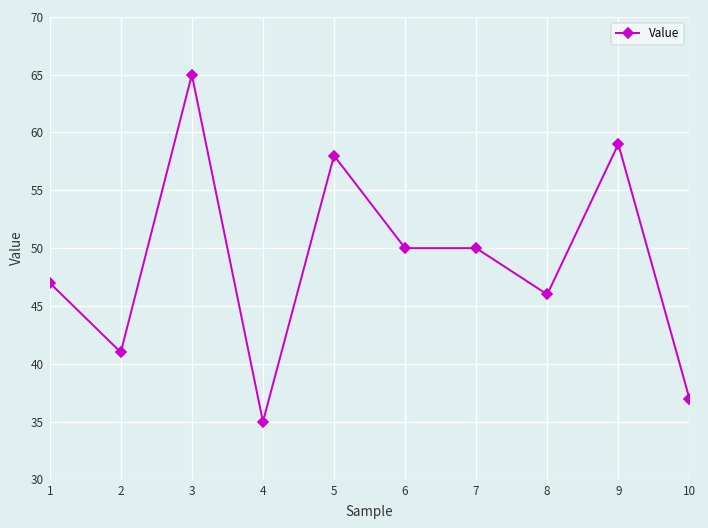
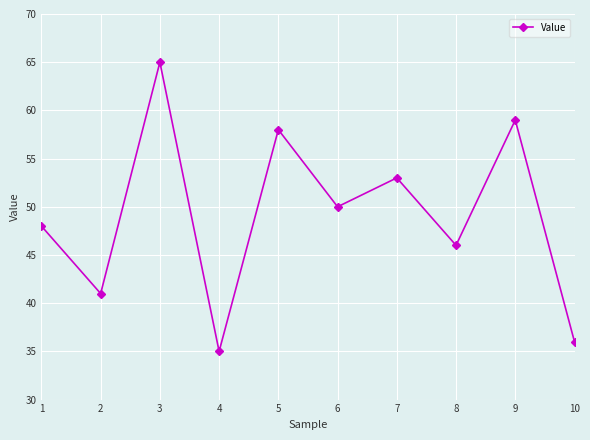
1: 47 -> 48
7: 50 -> 53
10: 37 -> 36
